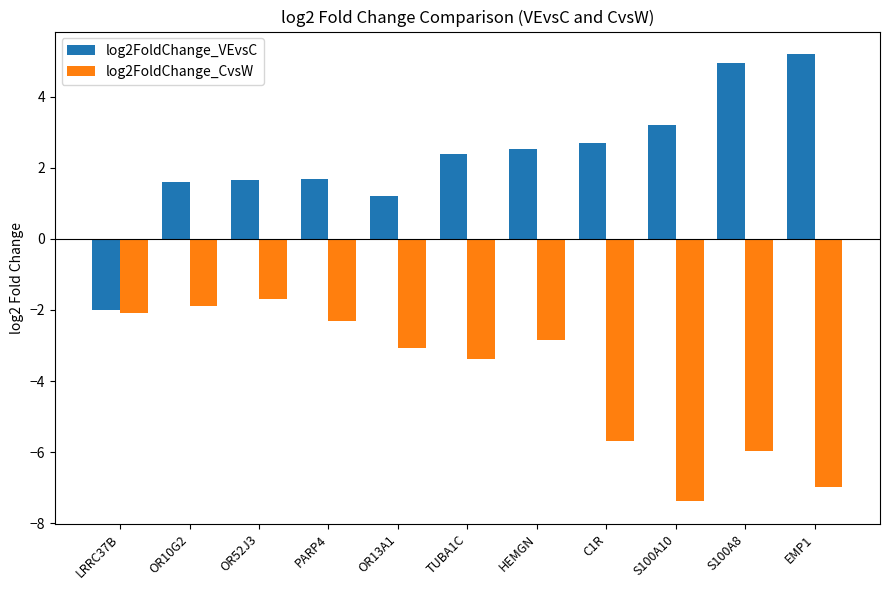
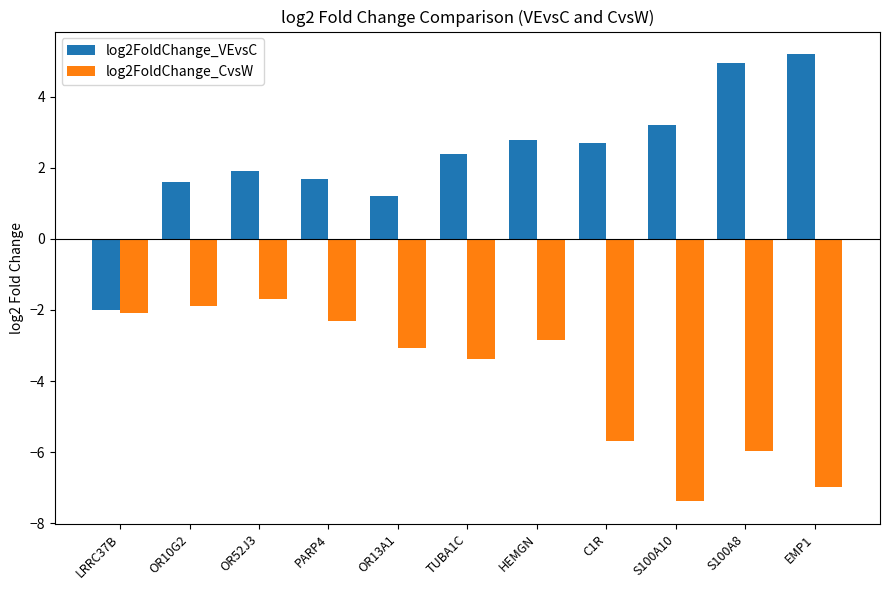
log2FoldChange_VEvsC, OR52J3: 1.6 -> 1.9
log2FoldChange_VEvsC, HEMGN: 2.5 -> 2.8
